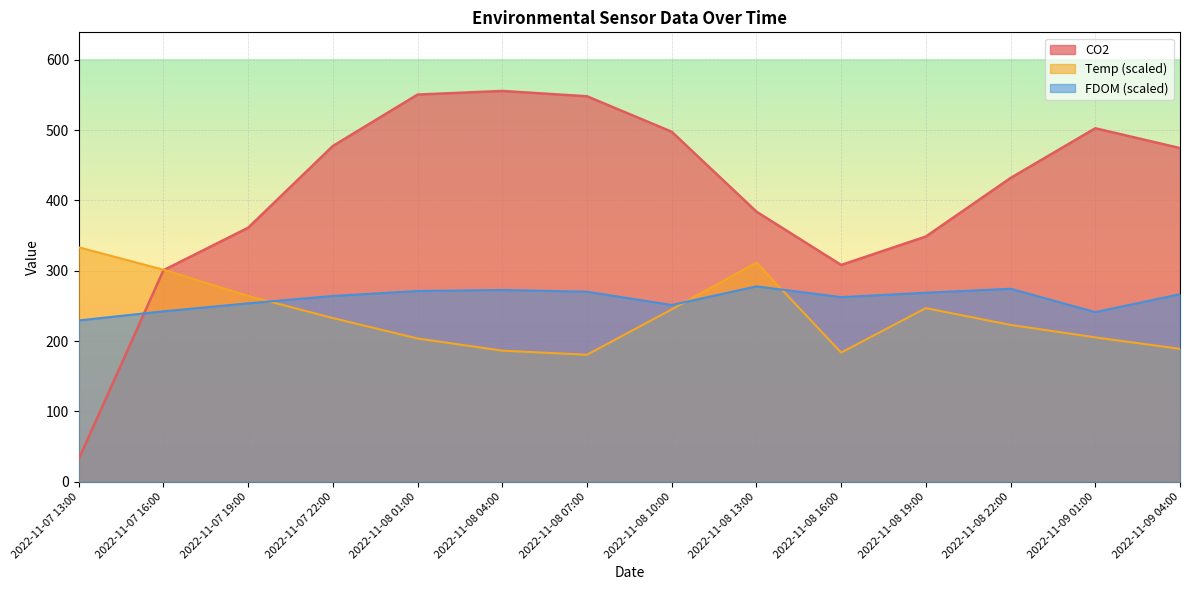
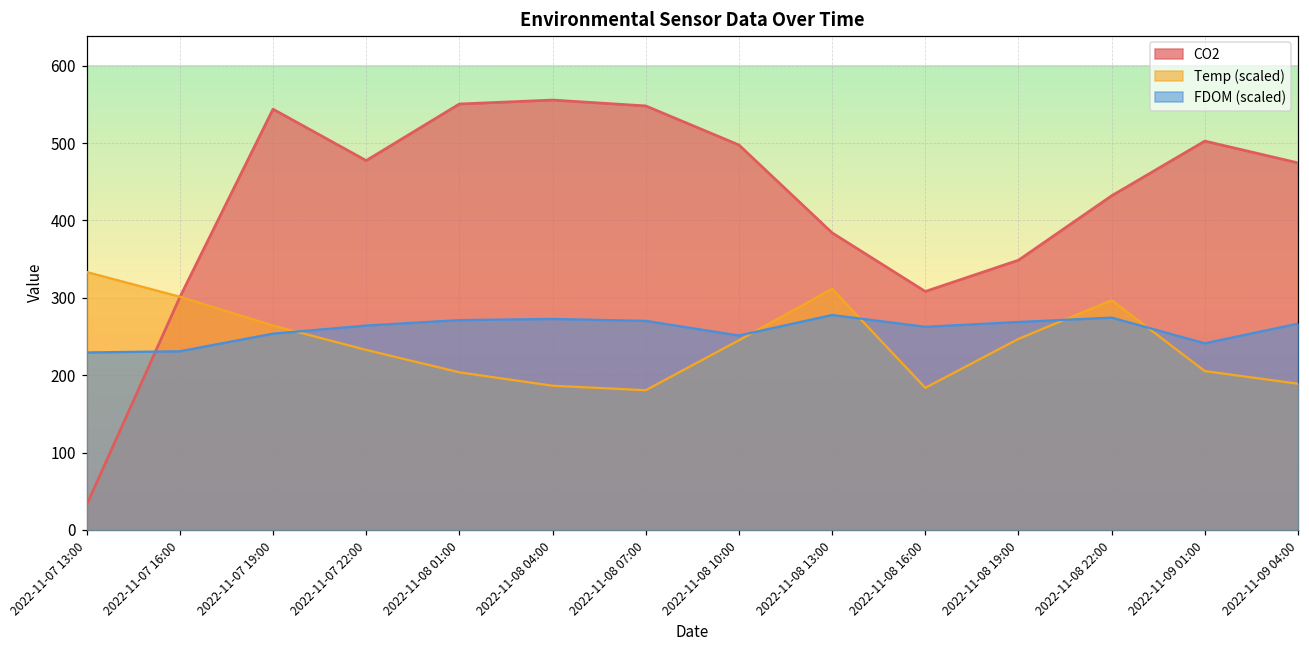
FDOM (scaled), 2022-11-07 16:00: 240 -> 230
CO2, 2022-11-07 19:00: 360 -> 540
Temp (scaled), 2022-11-08 22:00: 220 -> 300
